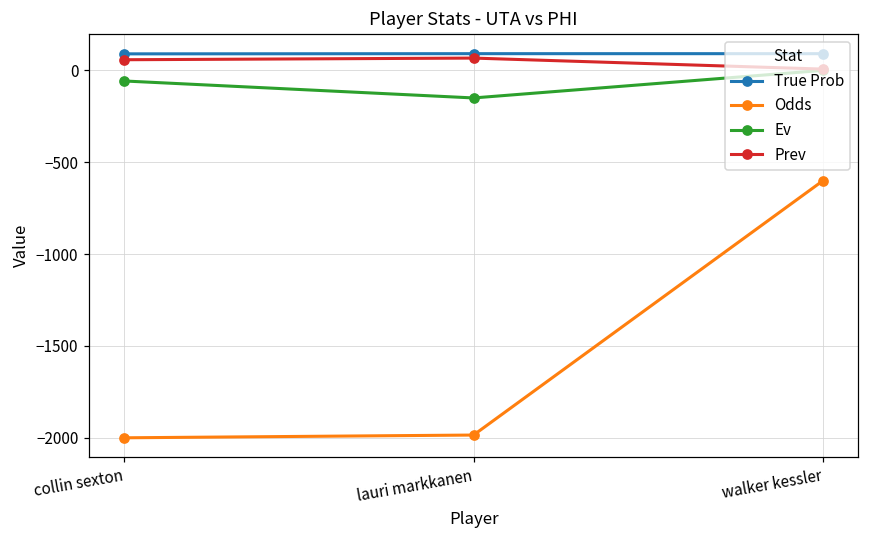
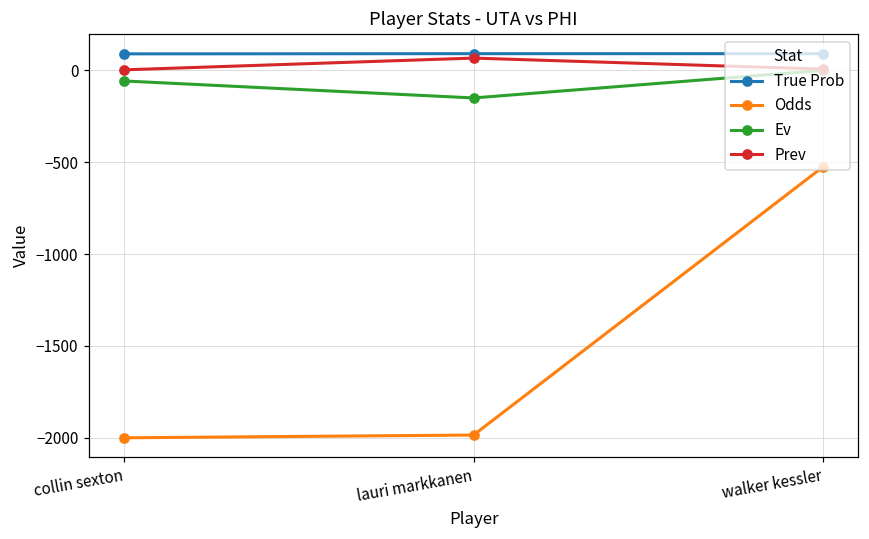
Prev, collin sexton: 60 -> 0
Odds, walker kessler: -600 -> -530
